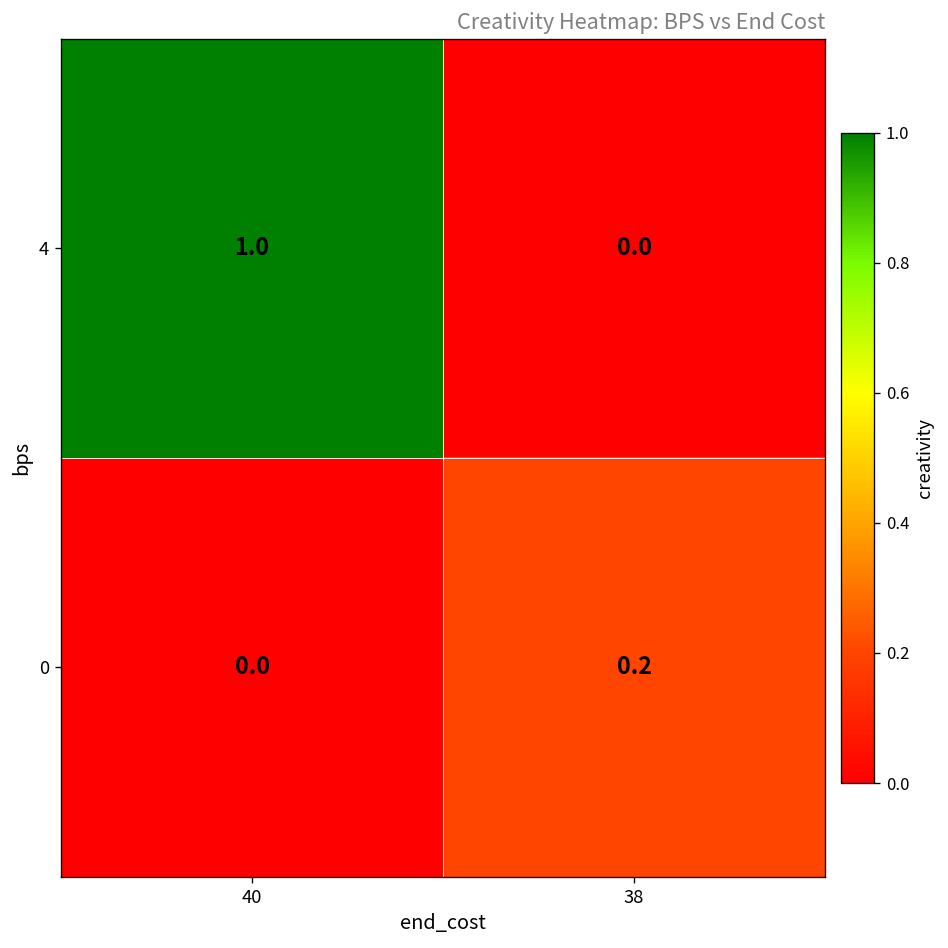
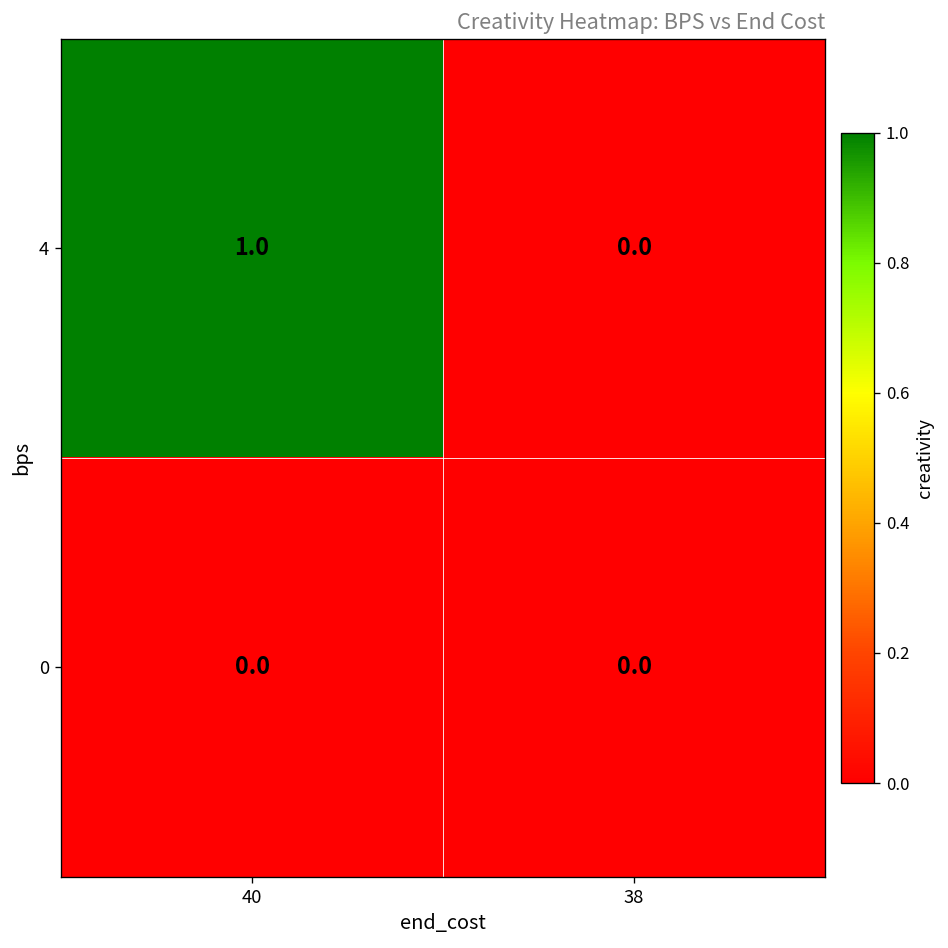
0, 38: 0.2 -> 0.0
